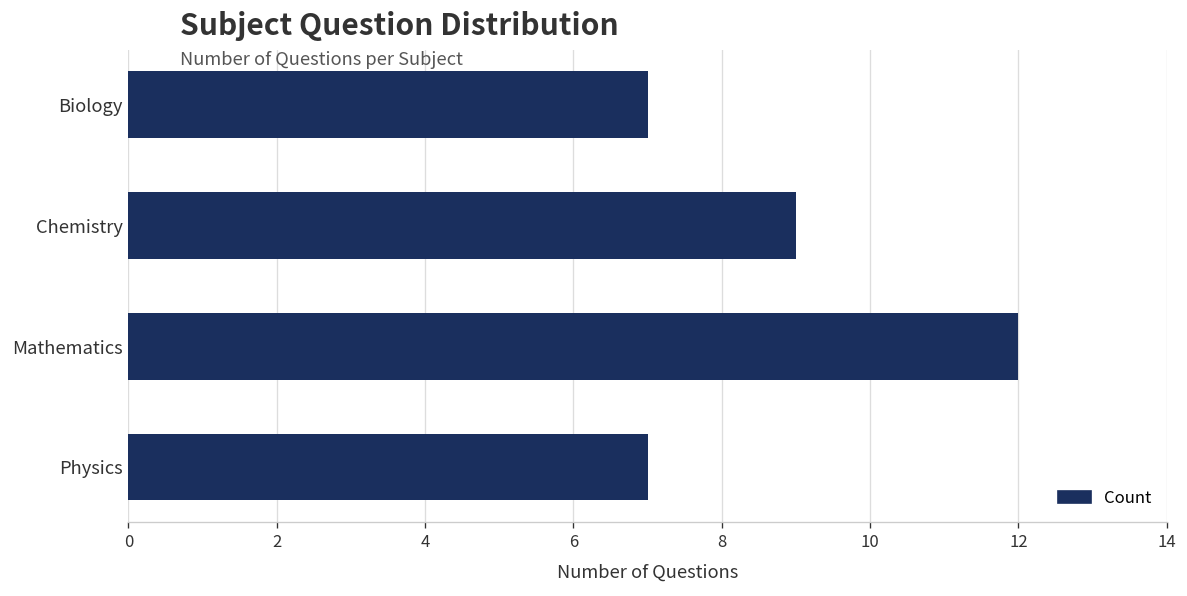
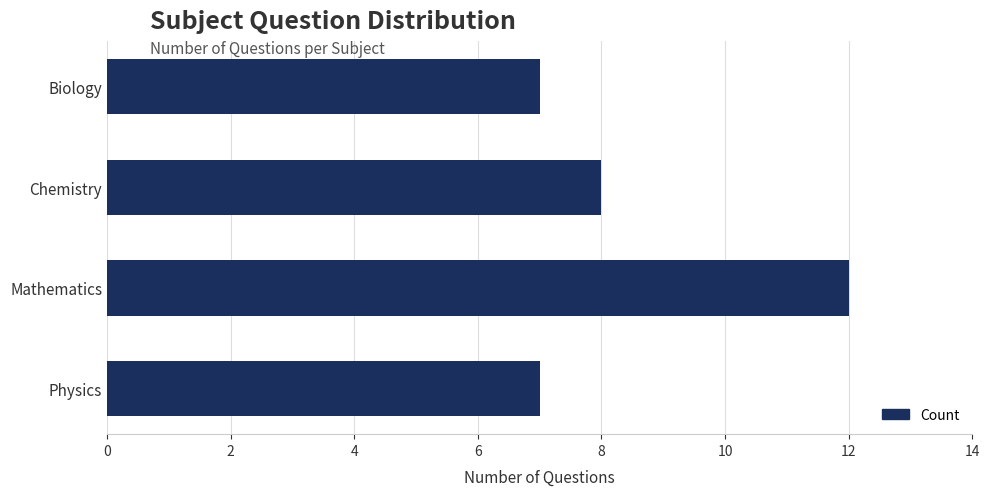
Chemistry: 9 -> 8
